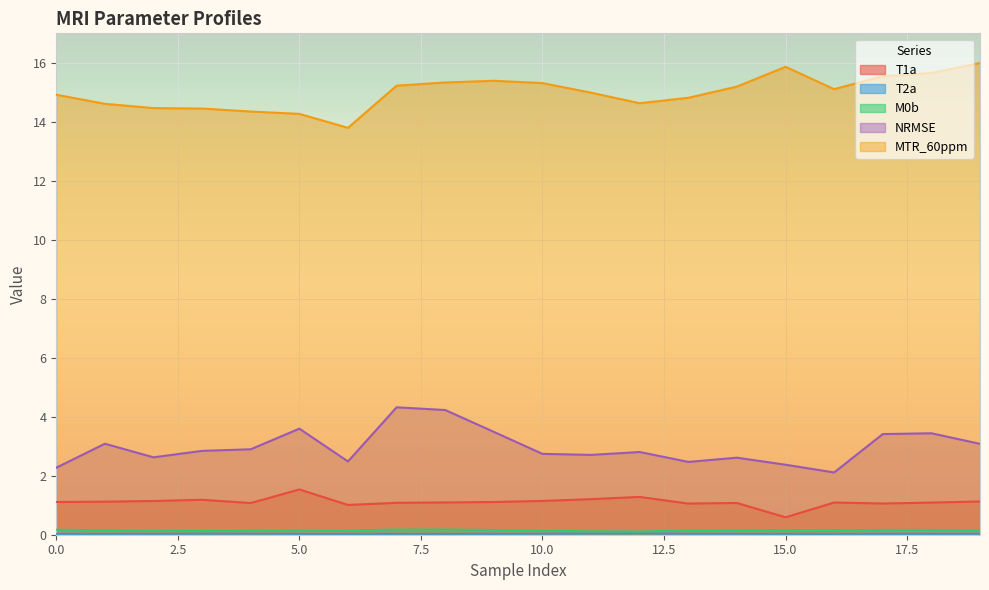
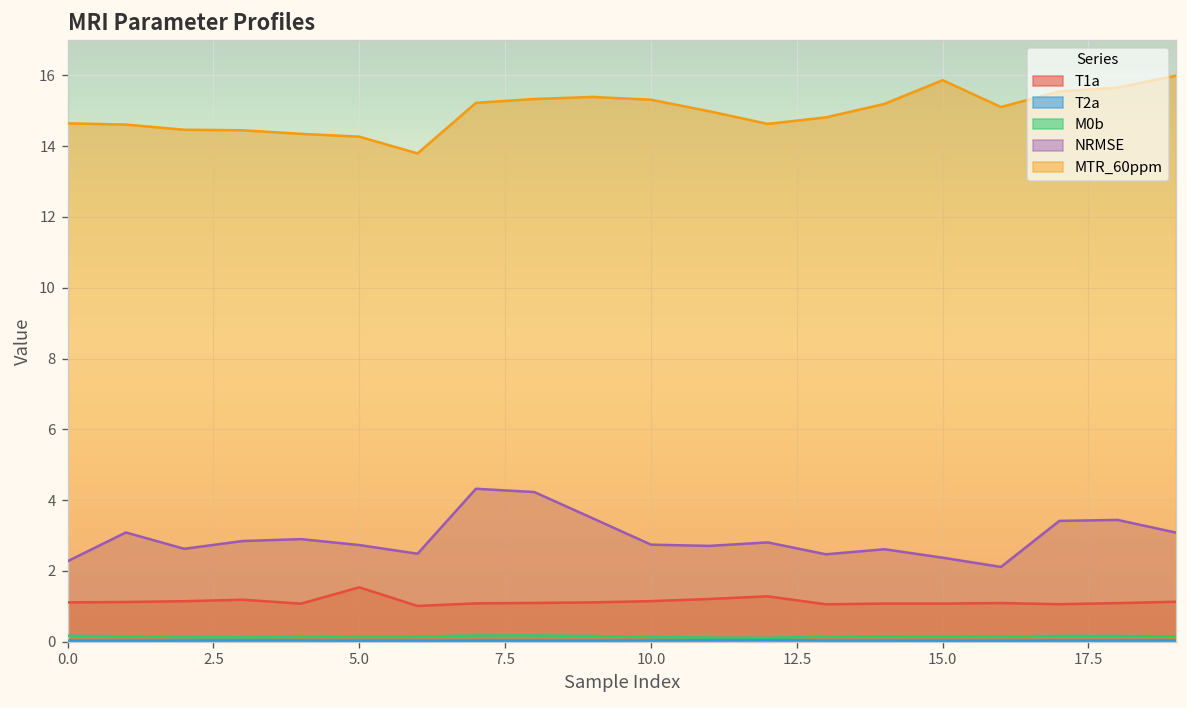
MTR_60ppm, 0.0: 14.9 -> 14.6
NRMSE, 5.0: 3.6 -> 2.7
T1a, 15.0: 0.6 -> 1.1
